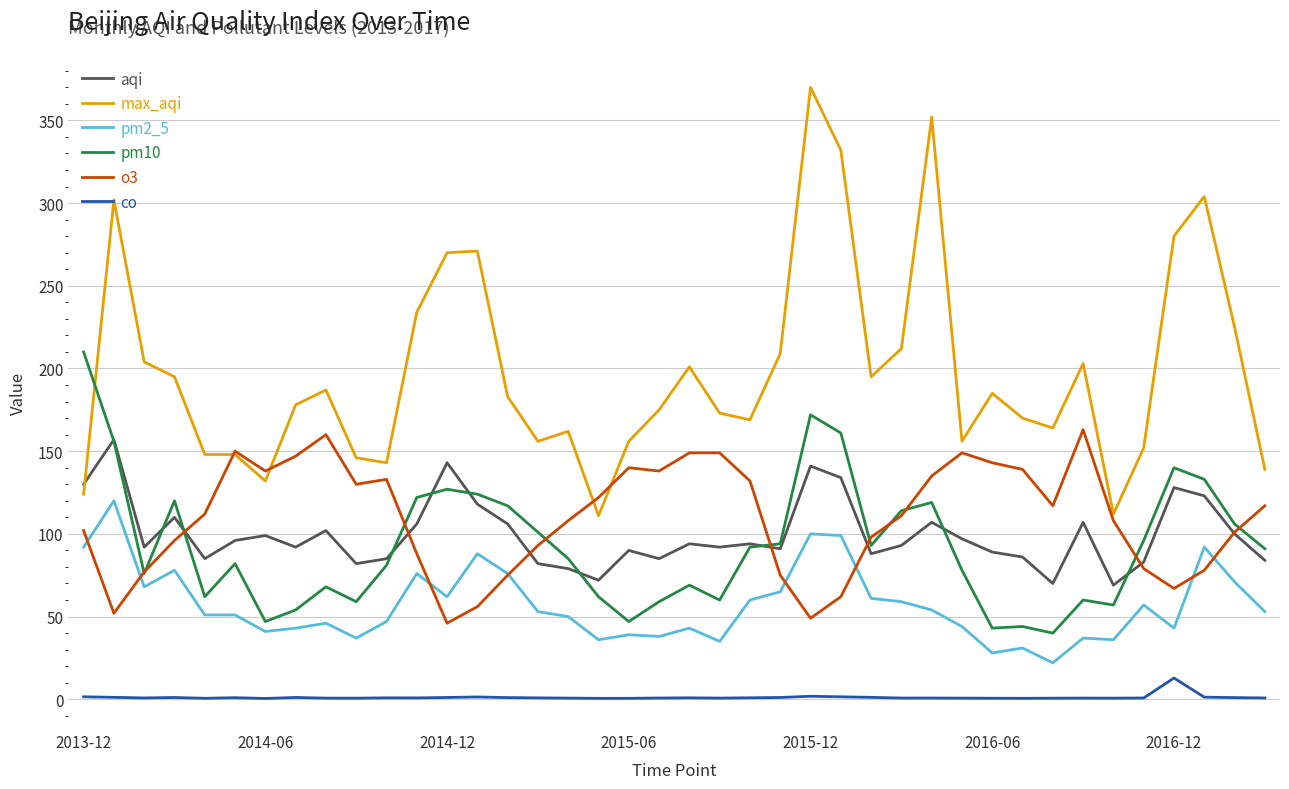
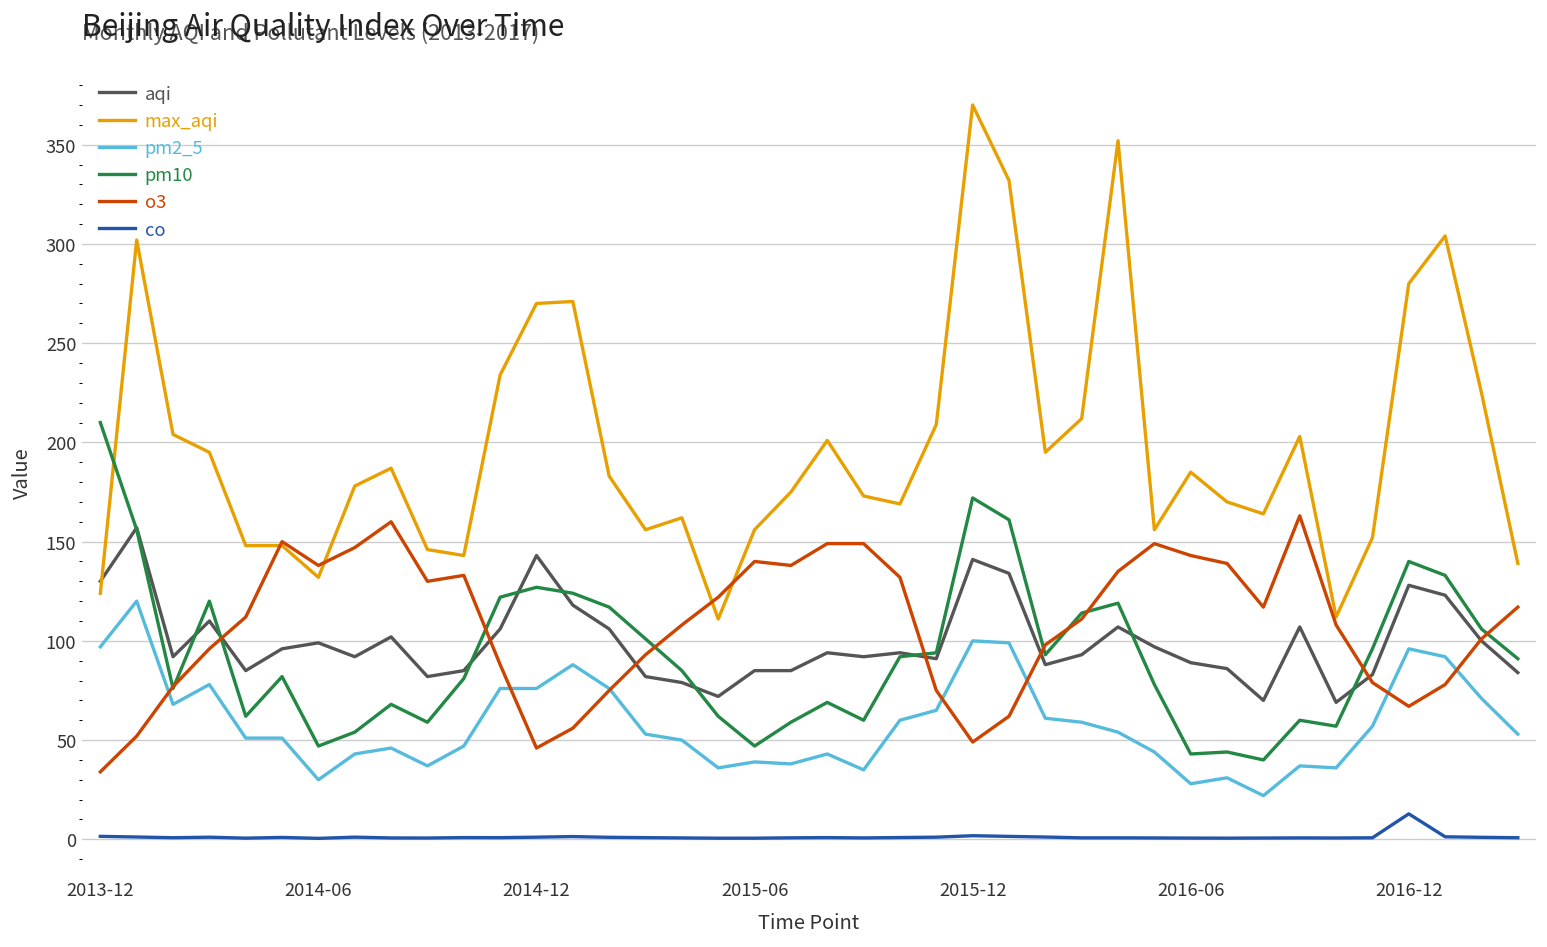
pm2_5, 2013-12: 92 -> 97
o3, 2013-12: 102 -> 34
pm2_5, 2014-06: 41 -> 30
pm2_5, 2014-12: 62 -> 76
aqi, 2015-06: 90 -> 85
pm2_5, 2016-12: 43 -> 96
